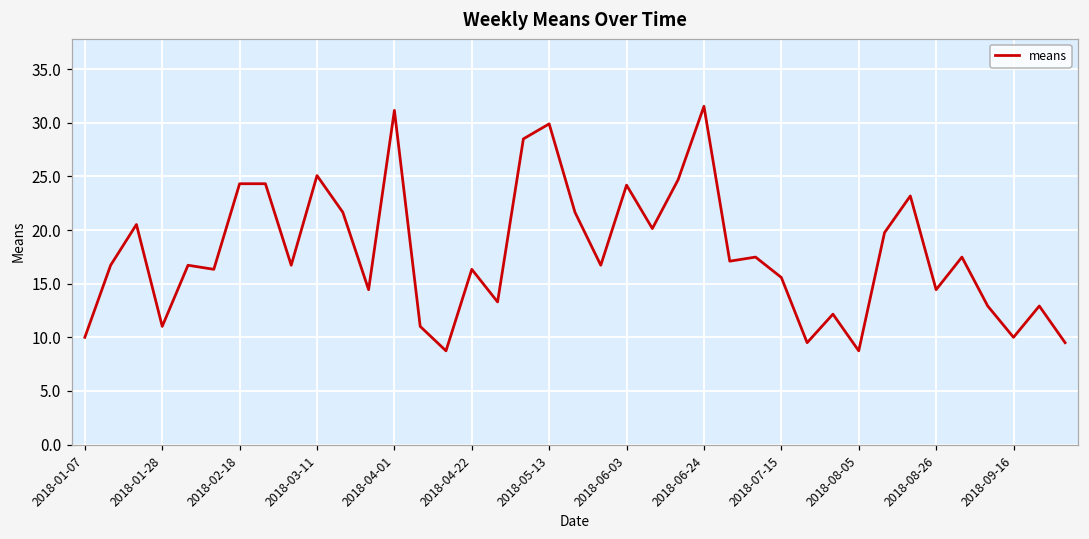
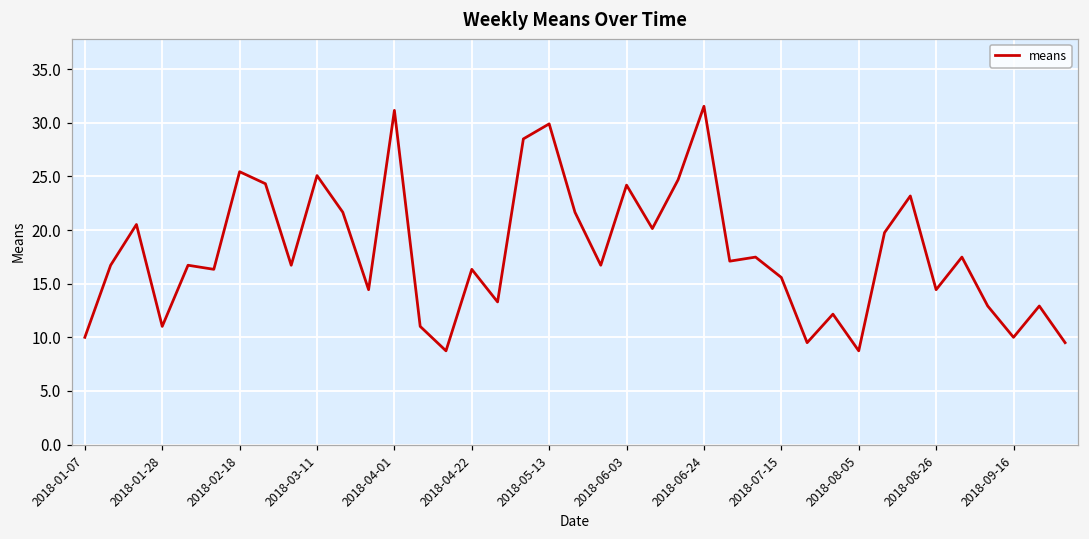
2018-02-18: 24 -> 25
